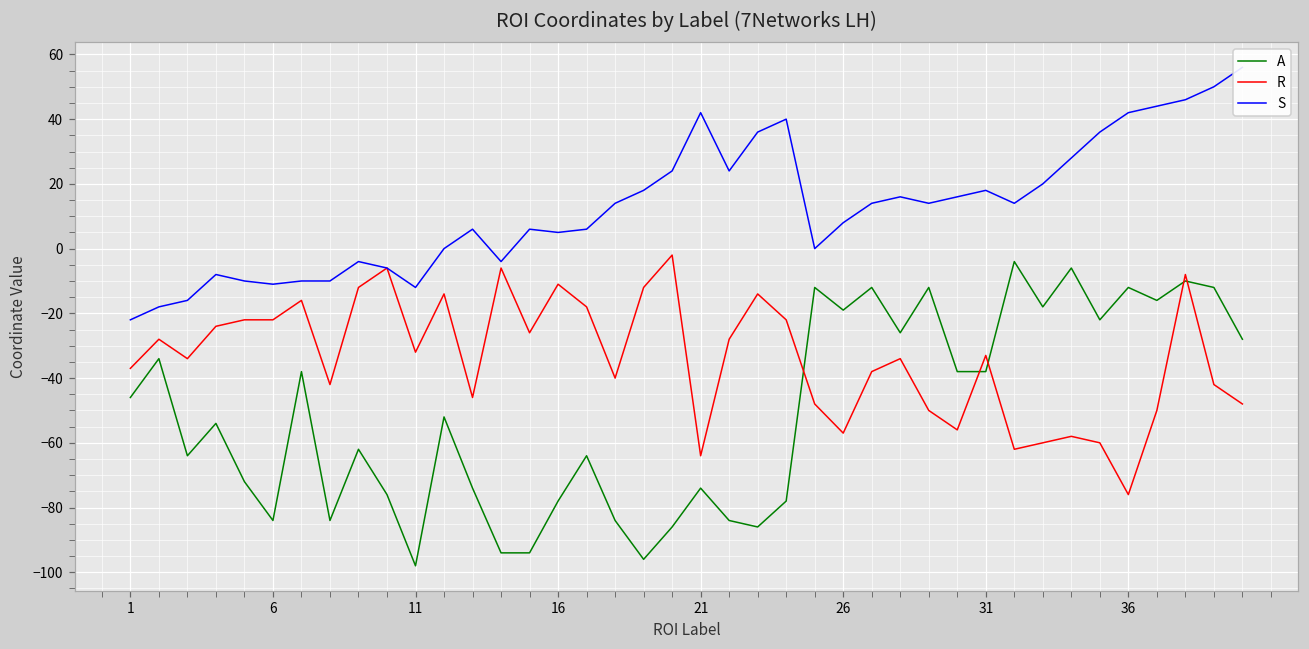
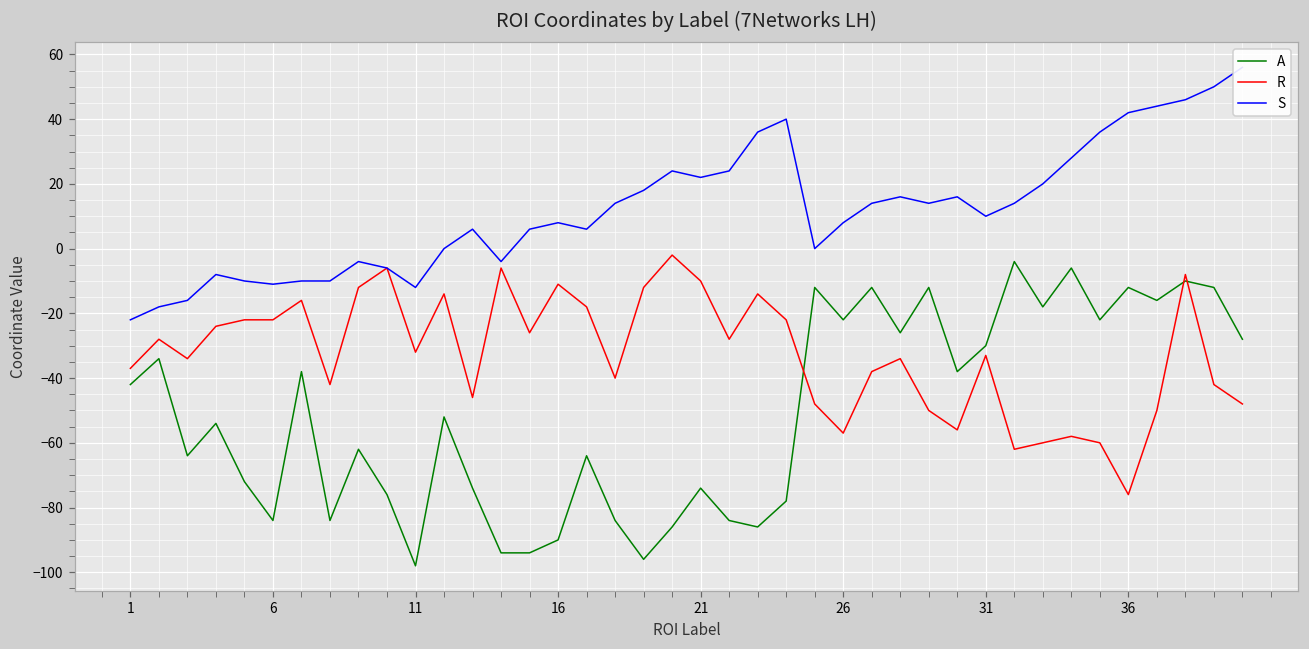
A, 1: -46 -> -42
A, 16: -78 -> -90
S, 16: 5 -> 8
R, 21: -64 -> -10
S, 21: 42 -> 22
A, 26: -19 -> -22
A, 31: -38 -> -30
S, 31: 18 -> 10
